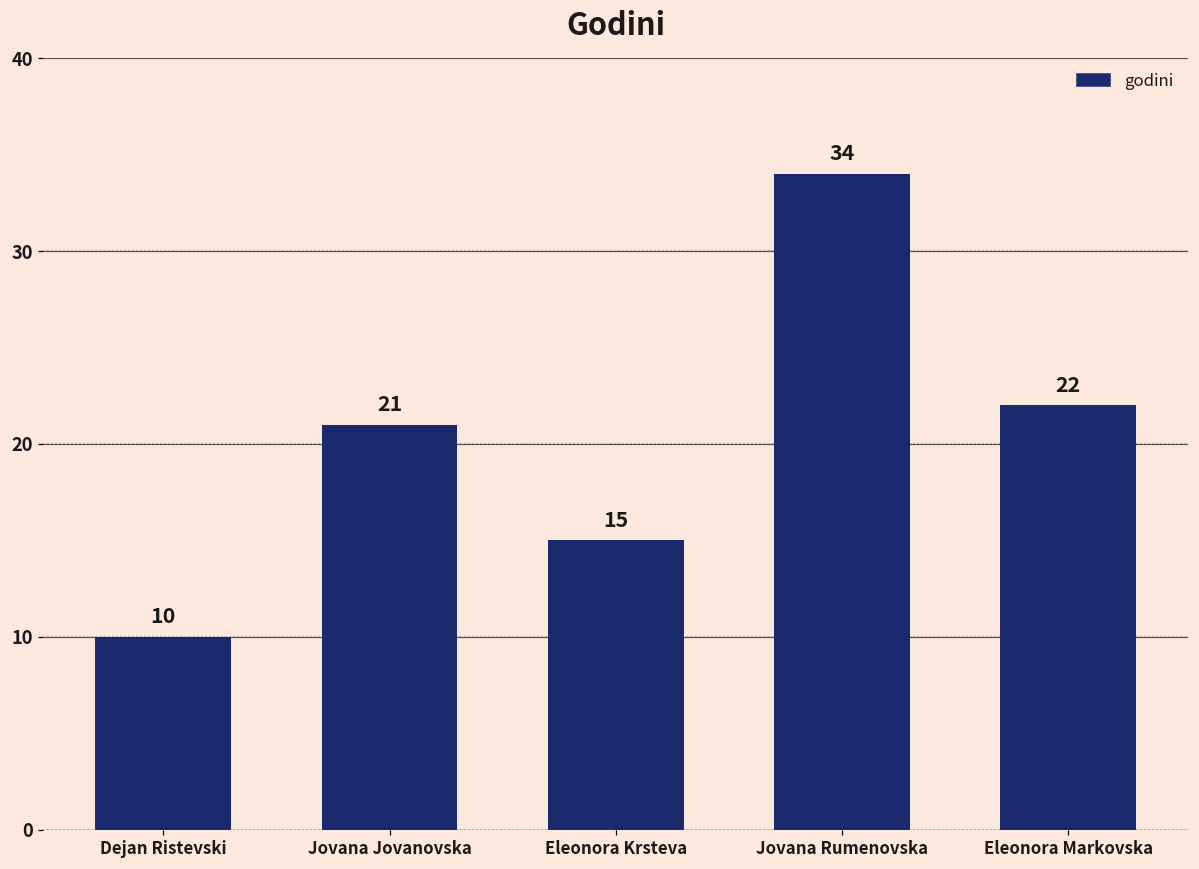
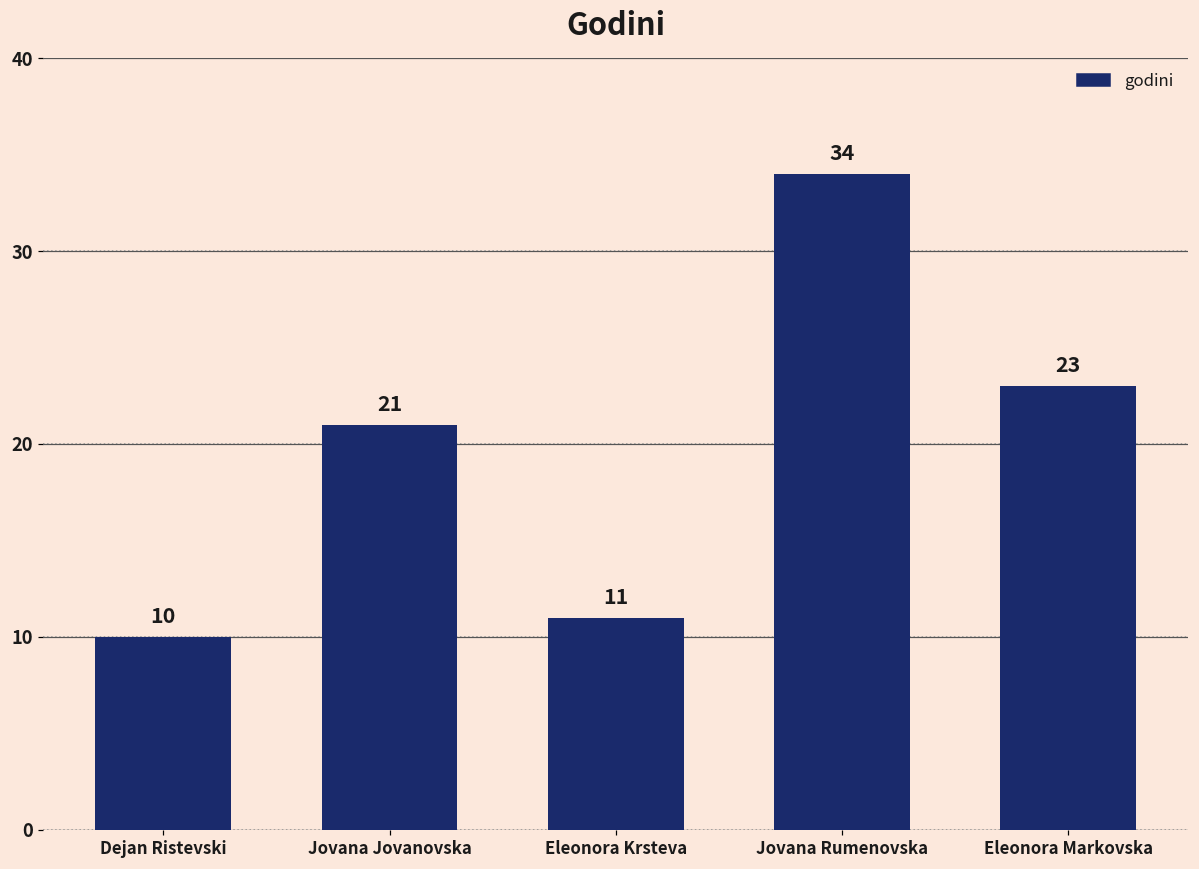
Eleonora Krsteva: 15 -> 11
Eleonora Markovska: 22 -> 23
